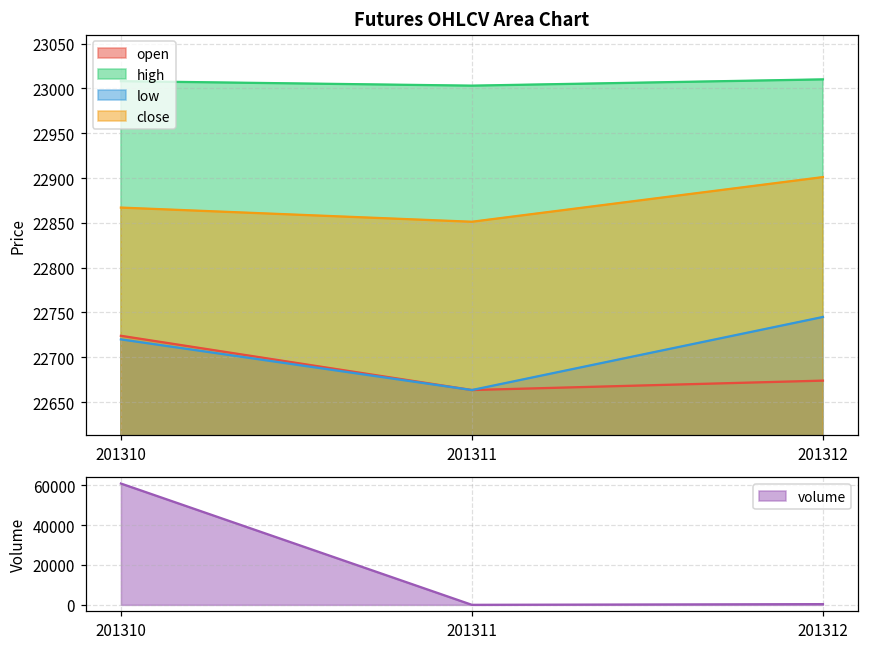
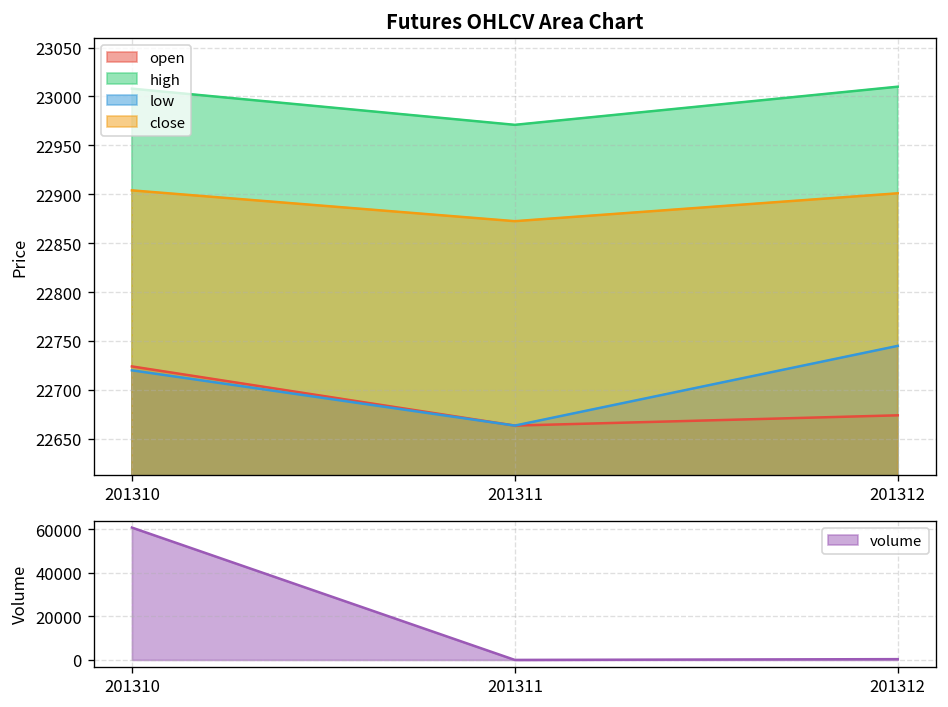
Futures OHLCV Area Chart, close, 201310: 22870 -> 22900
Futures OHLCV Area Chart, high, 201311: 23000 -> 22970
Futures OHLCV Area Chart, close, 201311: 22850 -> 22870
